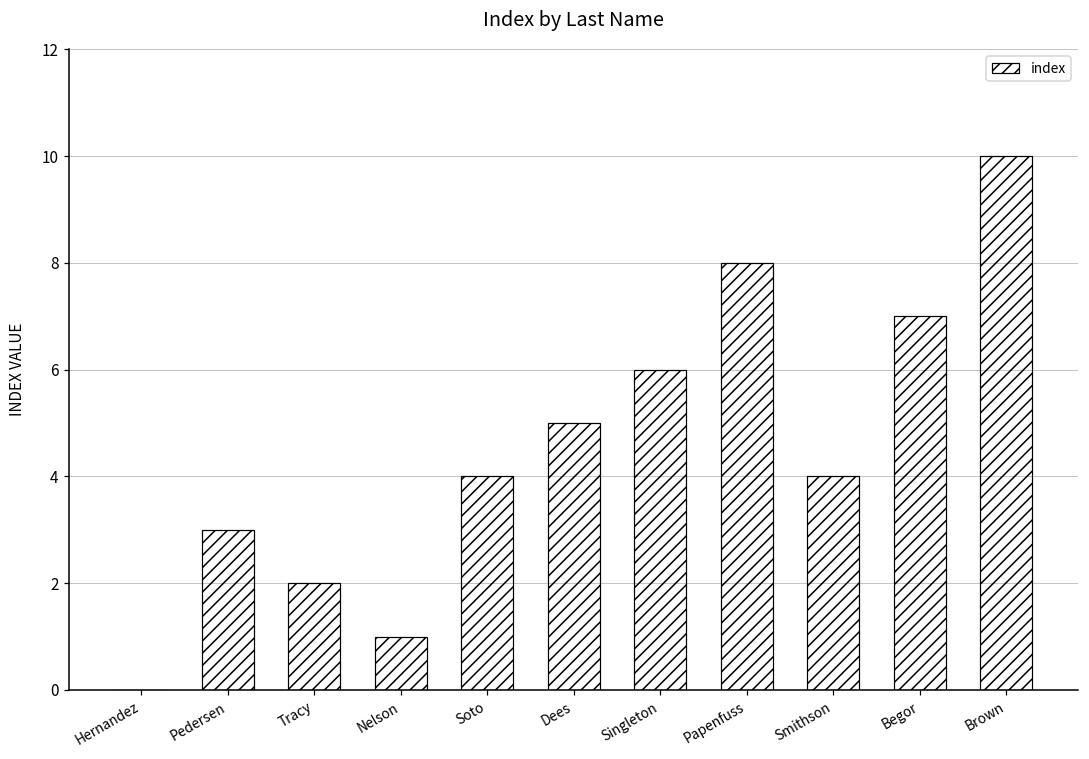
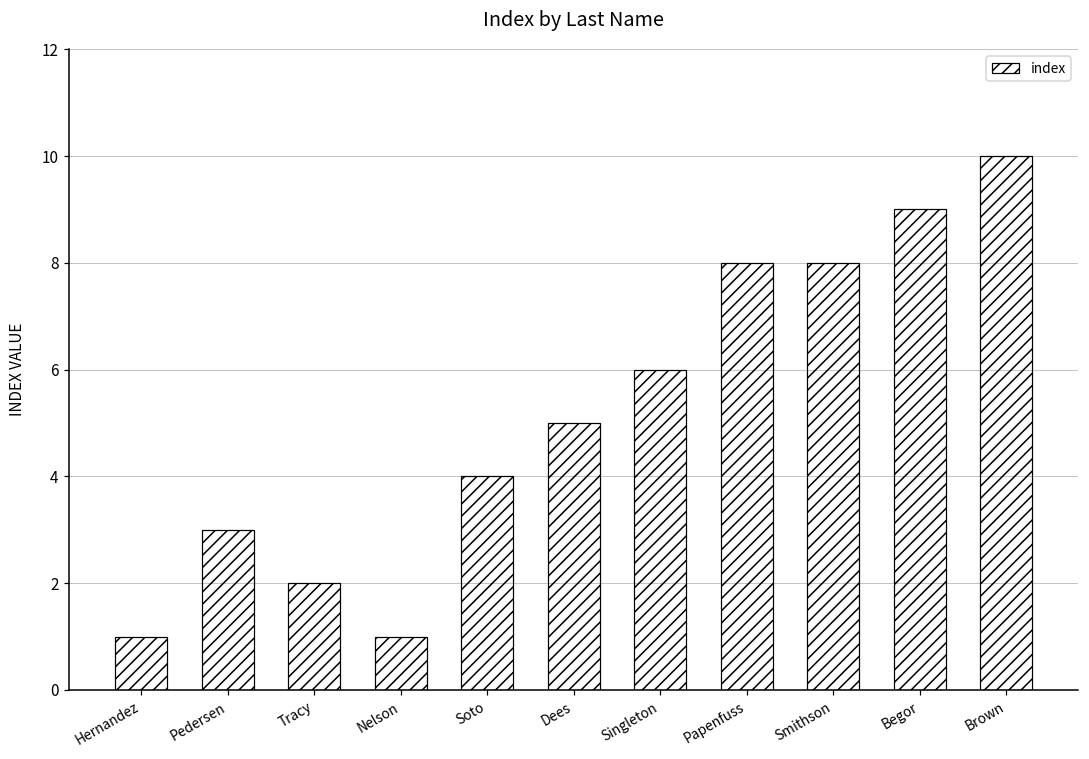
Hernandez: 0 -> 1
Smithson: 4 -> 8
Begor: 7 -> 9
